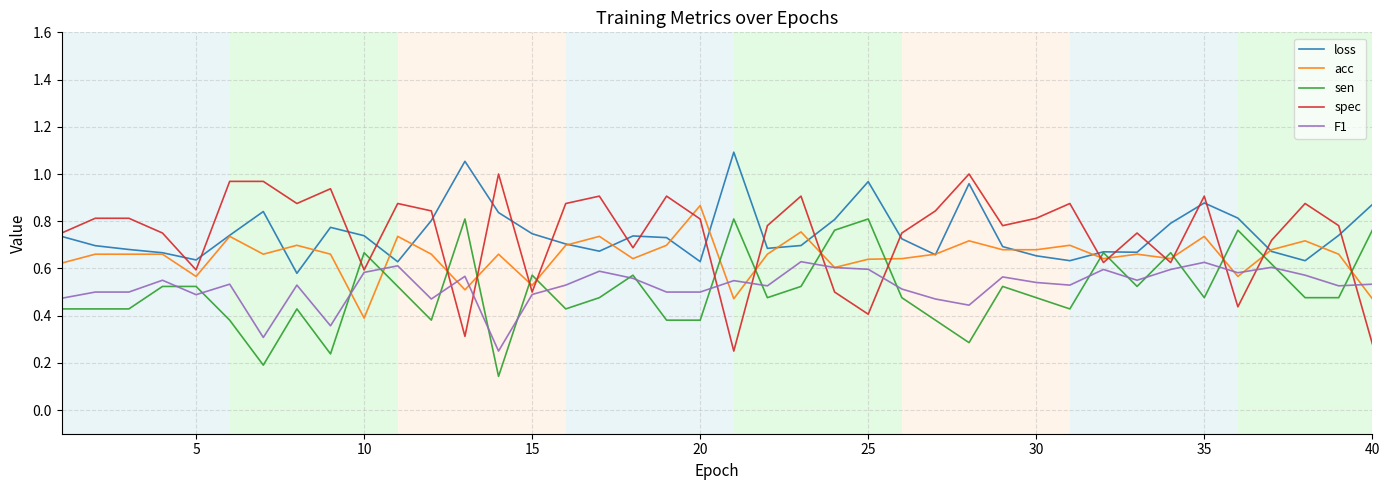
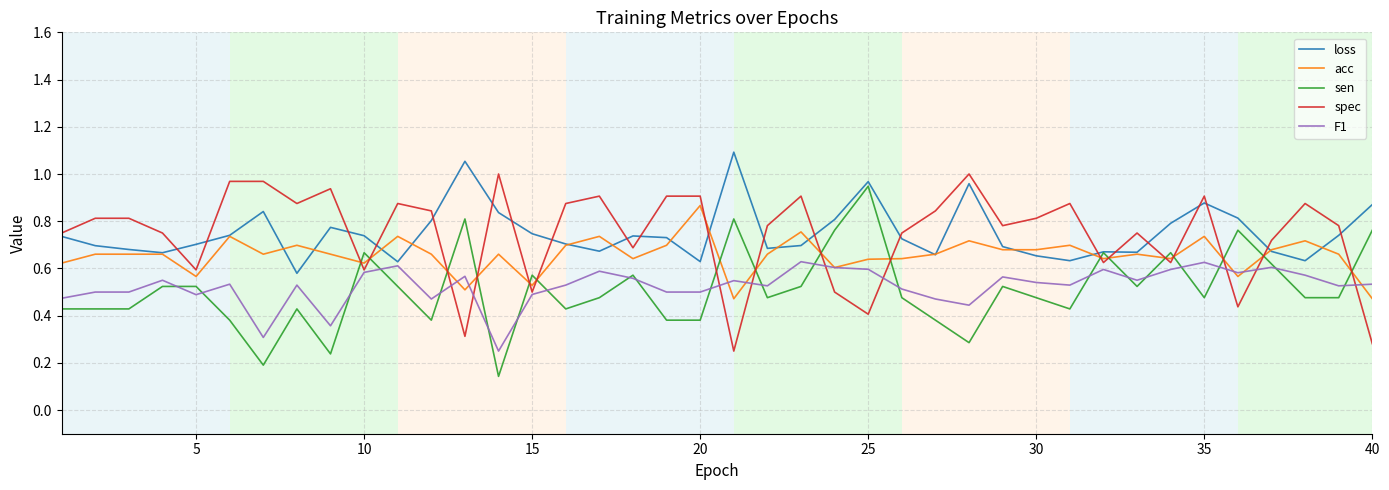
loss, 5: 0.64 -> 0.70
acc, 10: 0.39 -> 0.62
spec, 20: 0.81 -> 0.91
sen, 25: 0.81 -> 0.95
